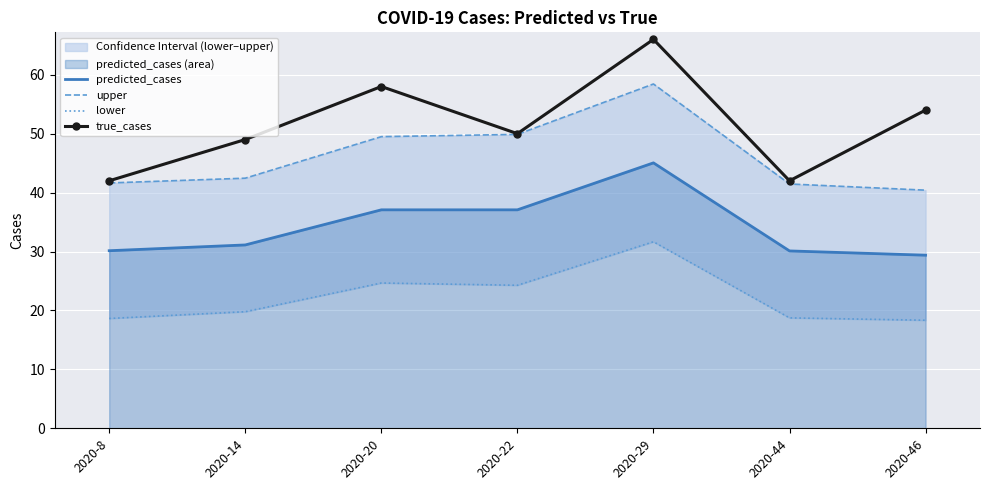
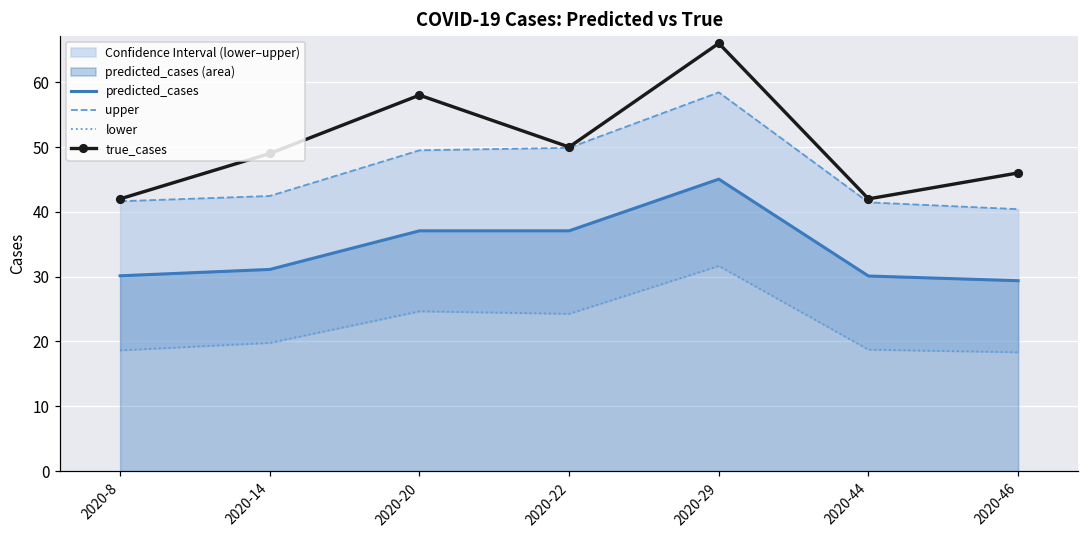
true_cases, 2020-46: 54 -> 46
